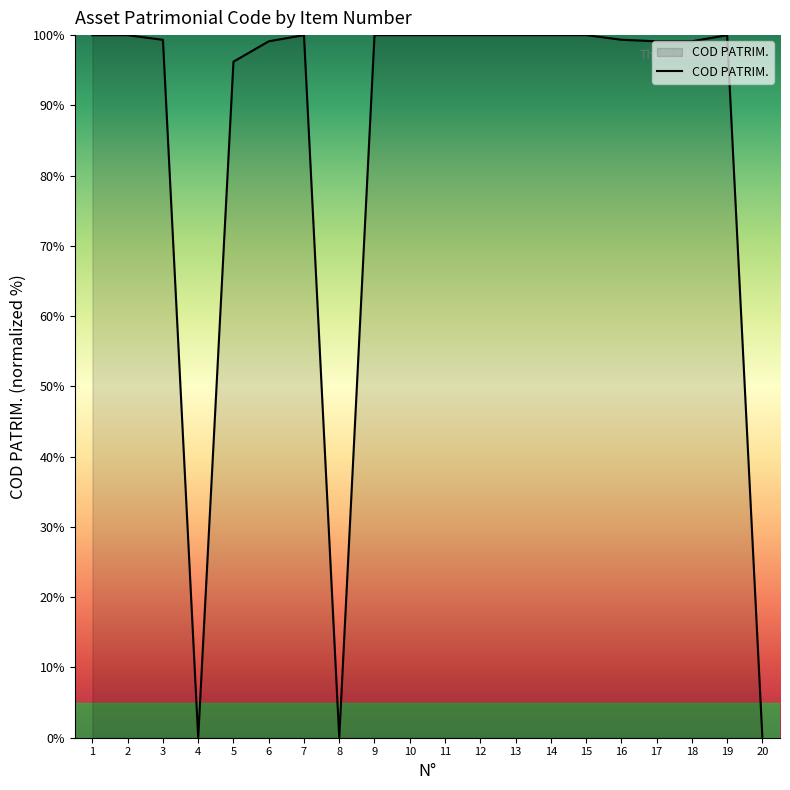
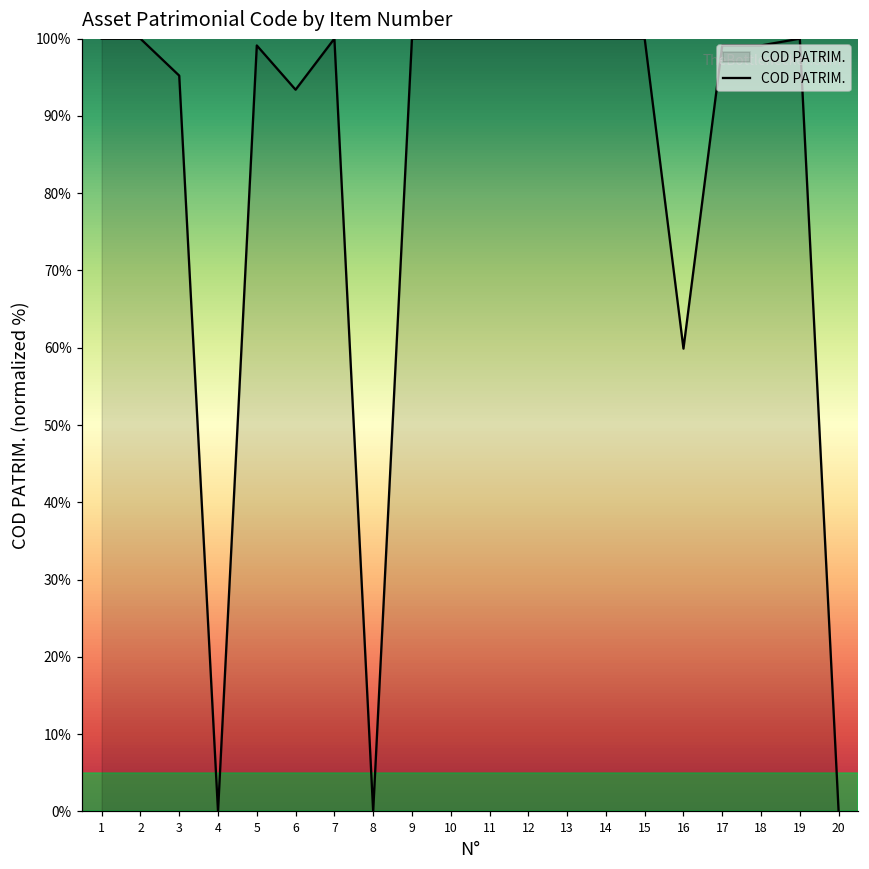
3: 99% -> 95%
5: 96% -> 99%
6: 99% -> 93%
16: 99% -> 60%
